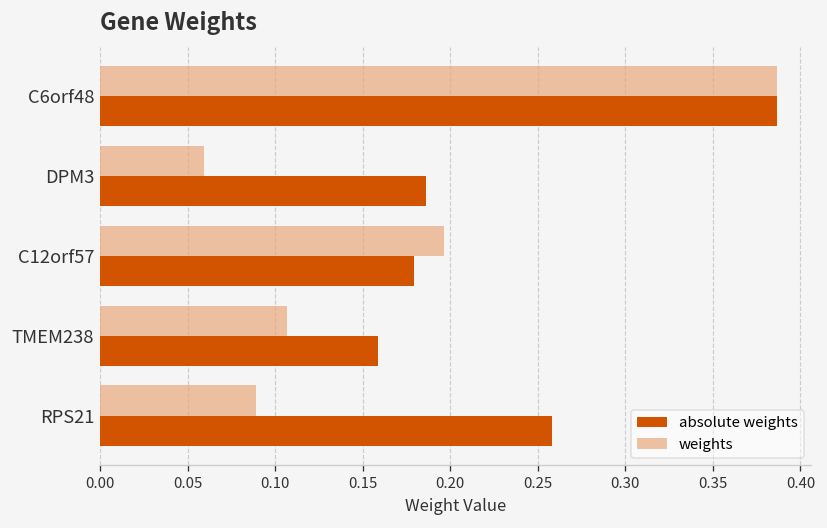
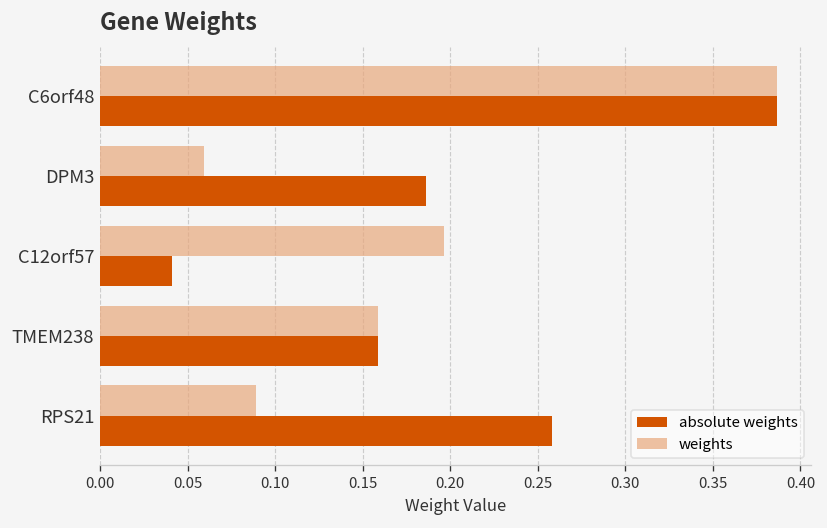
absolute weights, C12orf57: 0.179 -> 0.041
weights, TMEM238: 0.107 -> 0.159
